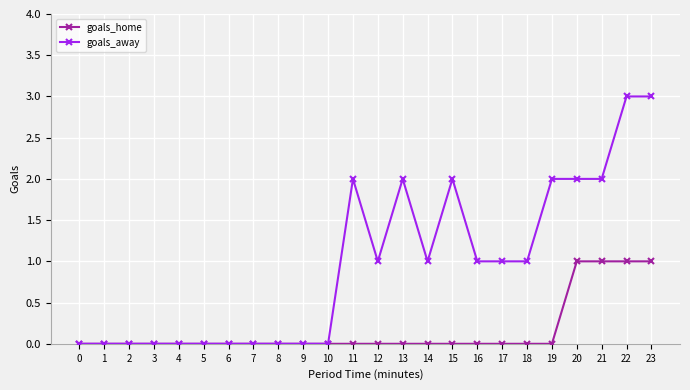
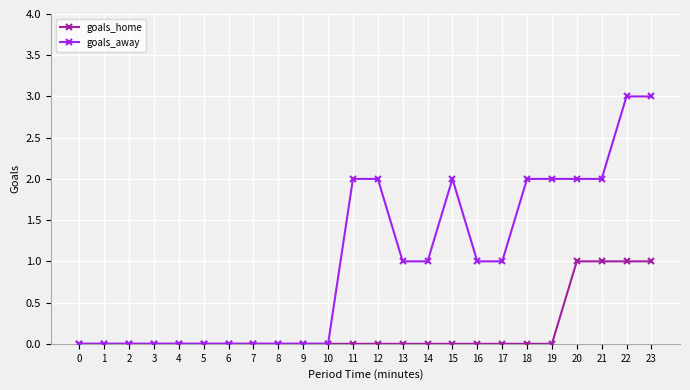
goals_away, 12: 1 -> 2
goals_away, 13: 2 -> 1
goals_away, 18: 1 -> 2
